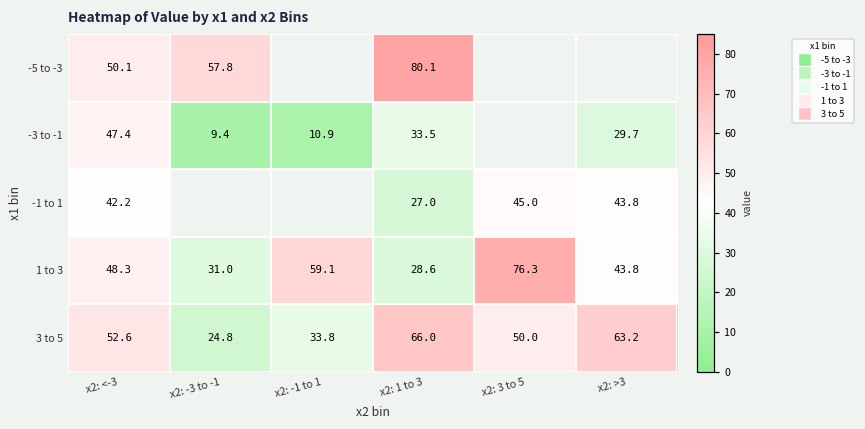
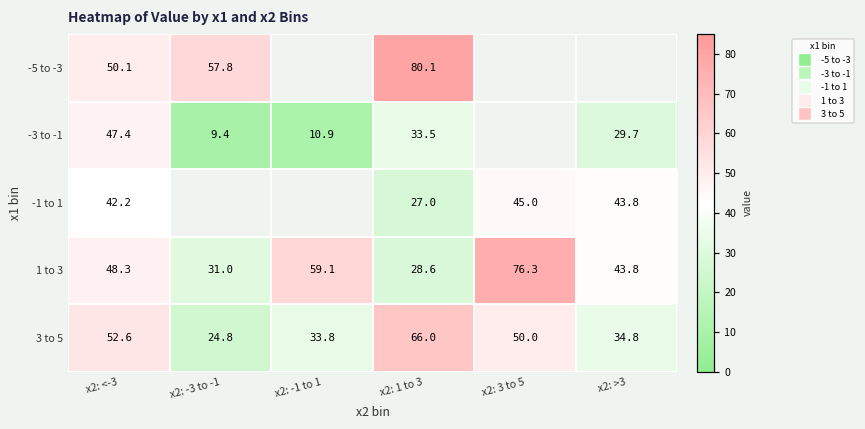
3 to 5, x2: >3: 63.2 -> 34.8
